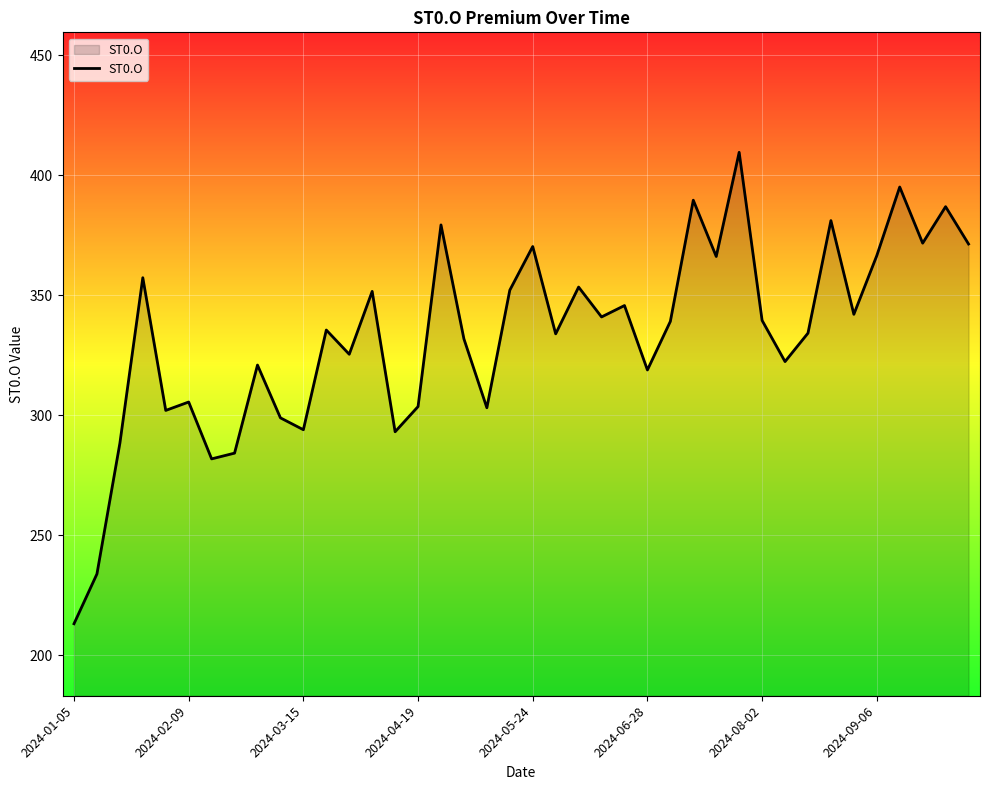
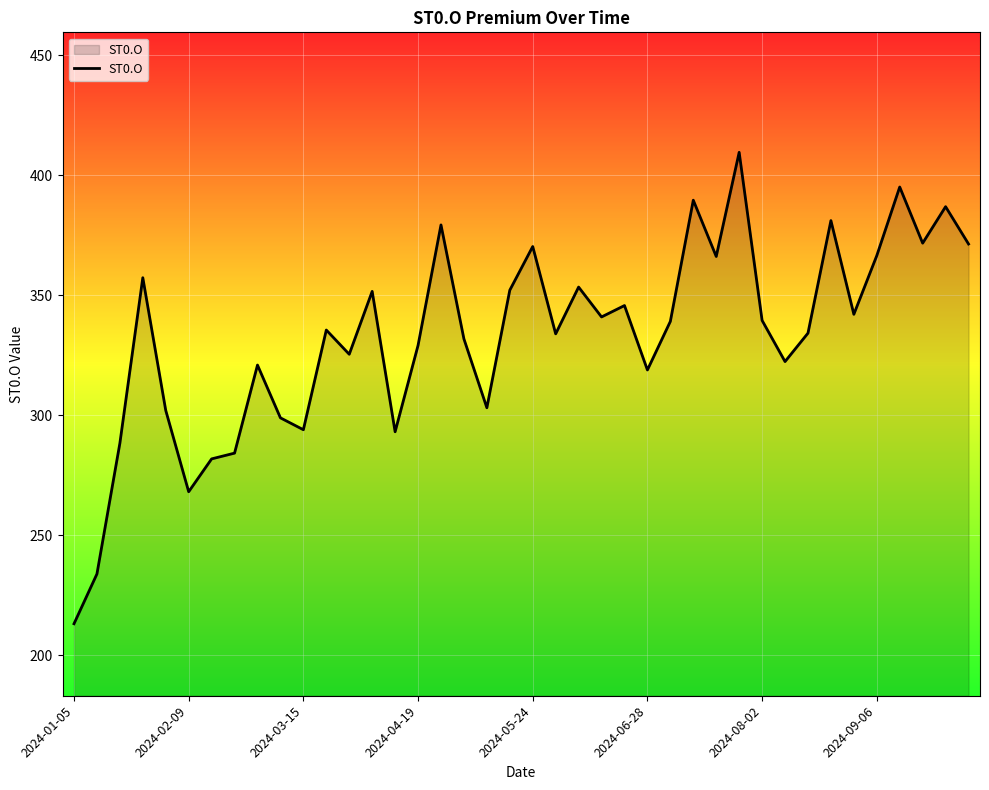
2024-02-09: 305 -> 268
2024-04-19: 304 -> 329
